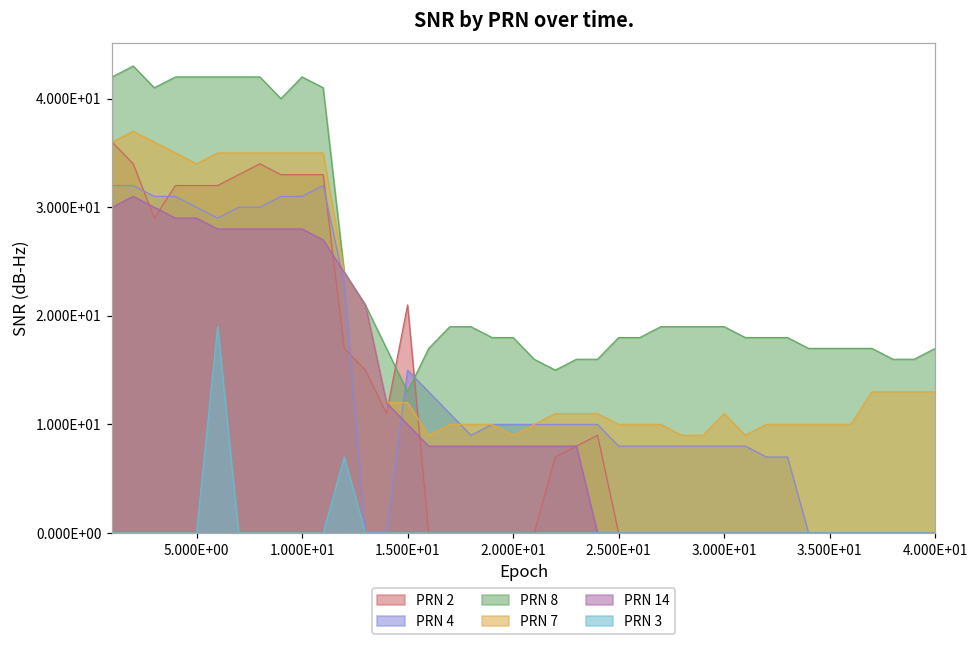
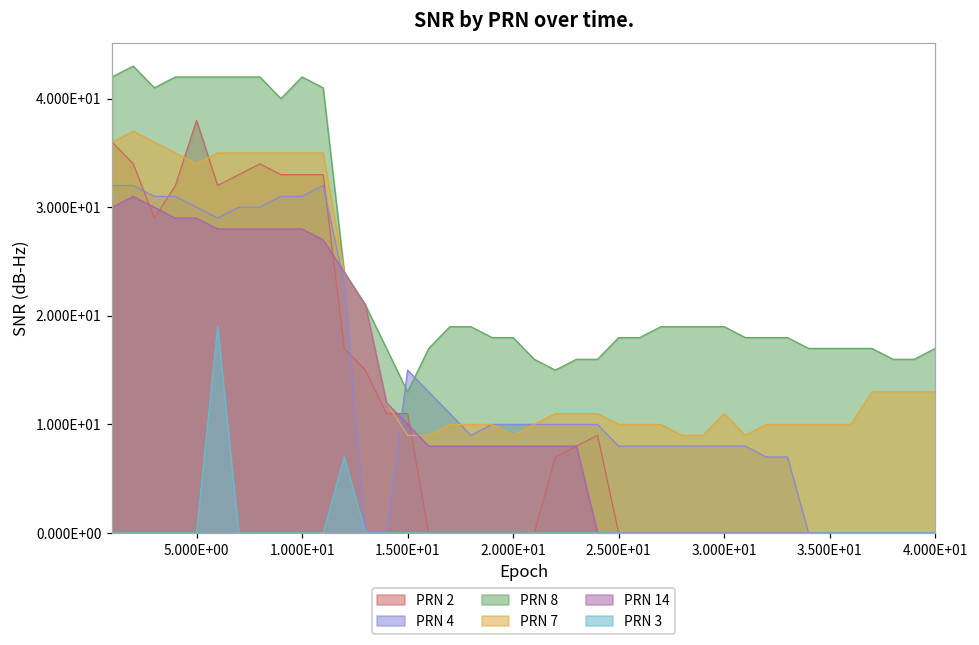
PRN 2, 5.000E+00: 32 -> 38
PRN 2, 1.500E+01: 21 -> 11
PRN 7, 1.500E+01: 12 -> 9
